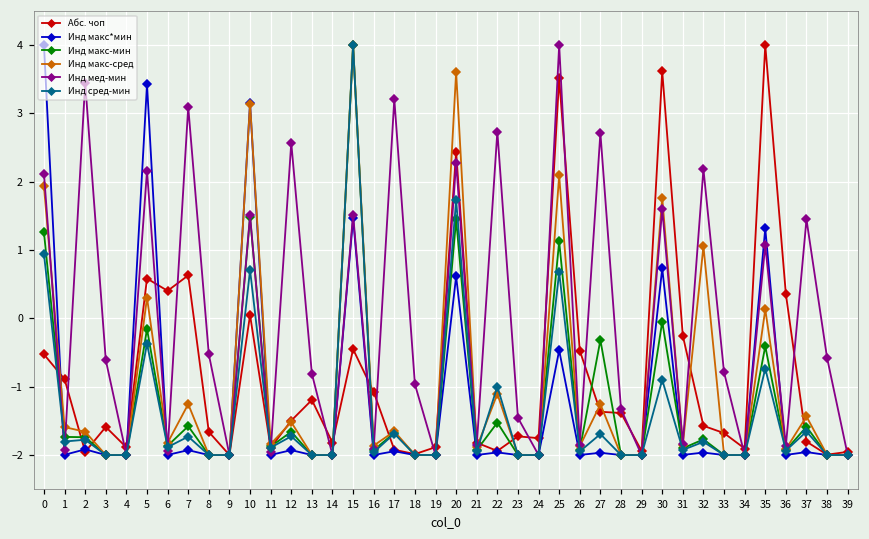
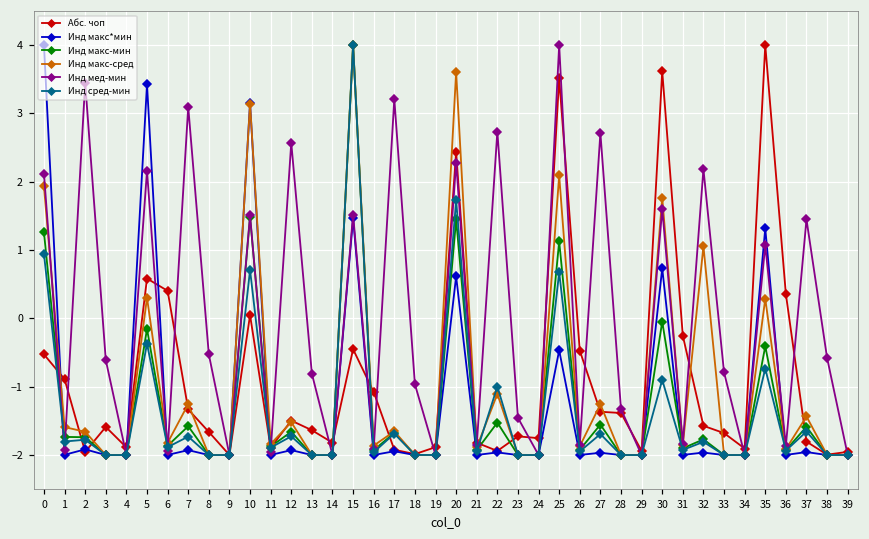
Абс. чоп, 7: 0.6 -> -1.3
Абс. чоп, 13: -1.2 -> -1.6
Инд макс-мин, 27: -0.3 -> -1.6
Инд макс-сред, 35: 0.1 -> 0.3
